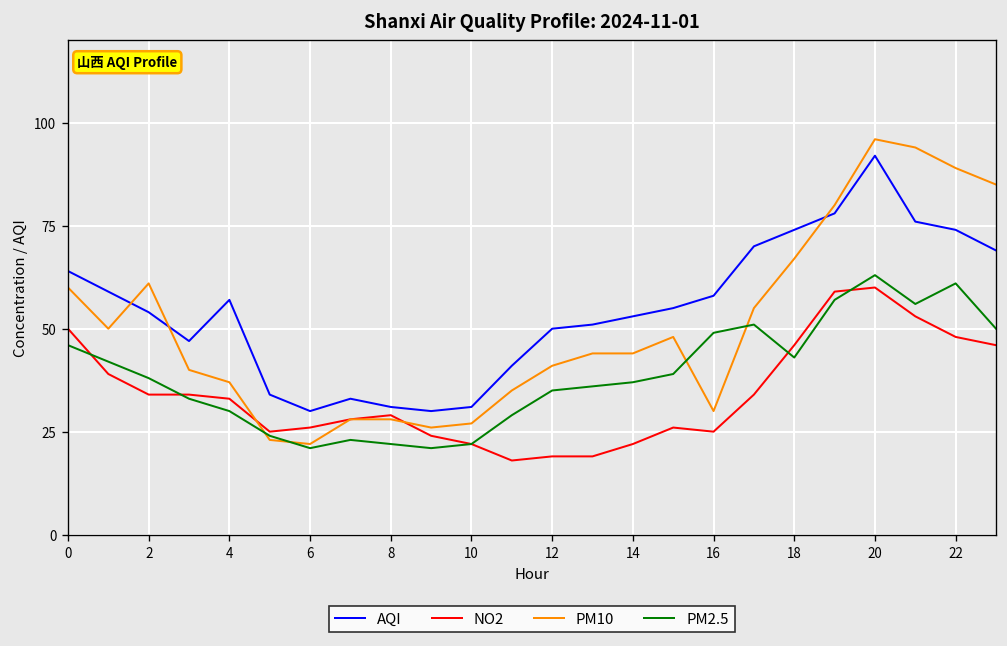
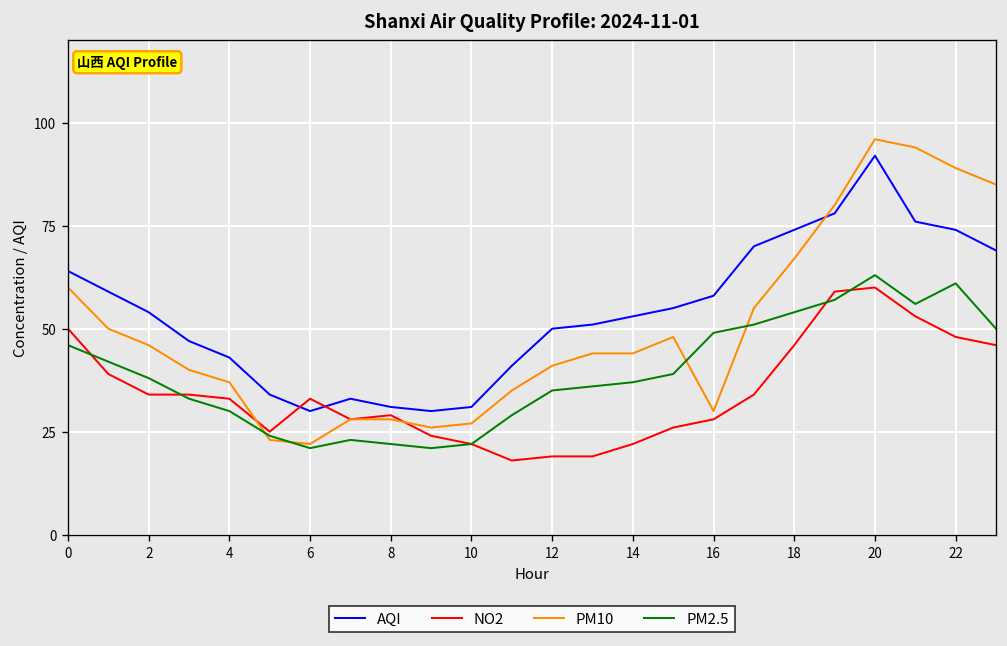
PM10, 2: 61 -> 46
AQI, 4: 57 -> 43
NO2, 6: 26 -> 33
NO2, 16: 25 -> 28
PM2.5, 18: 43 -> 54
